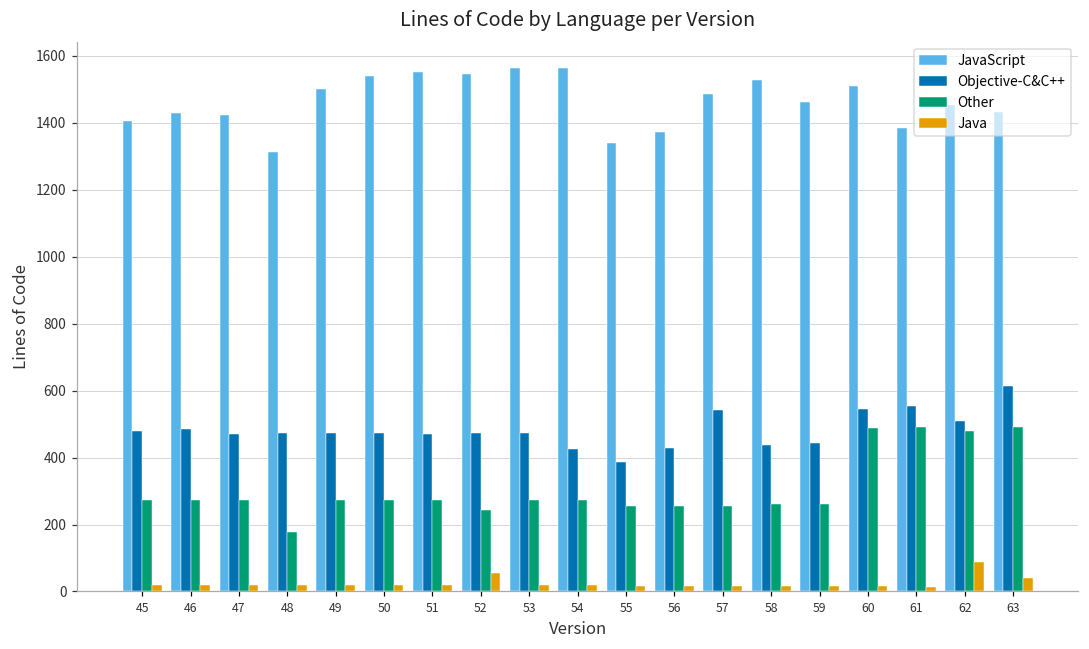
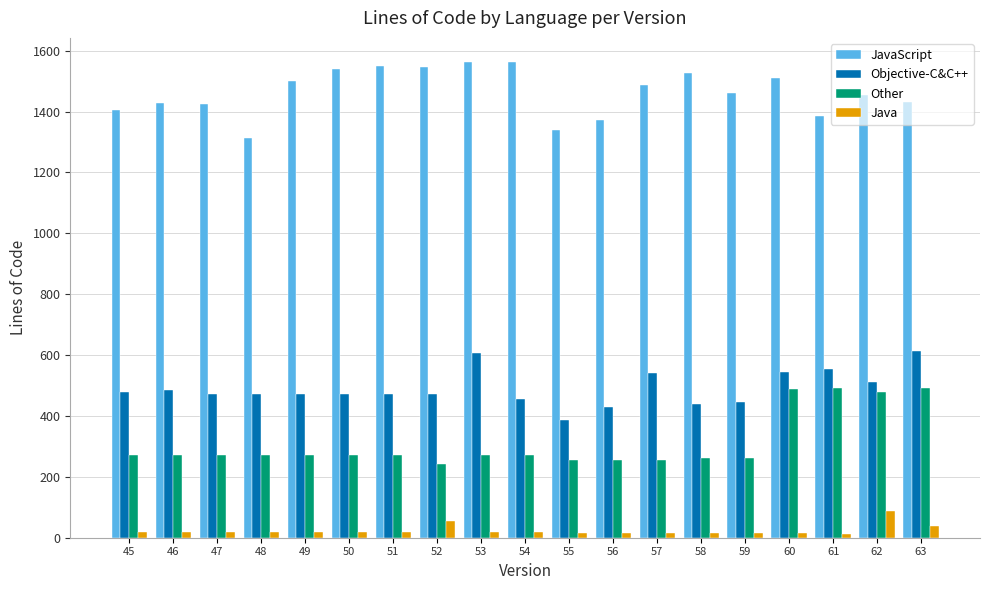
Other, 48: 180 -> 270
Objective-C&C++, 53: 470 -> 610
Objective-C&C++, 54: 430 -> 460
